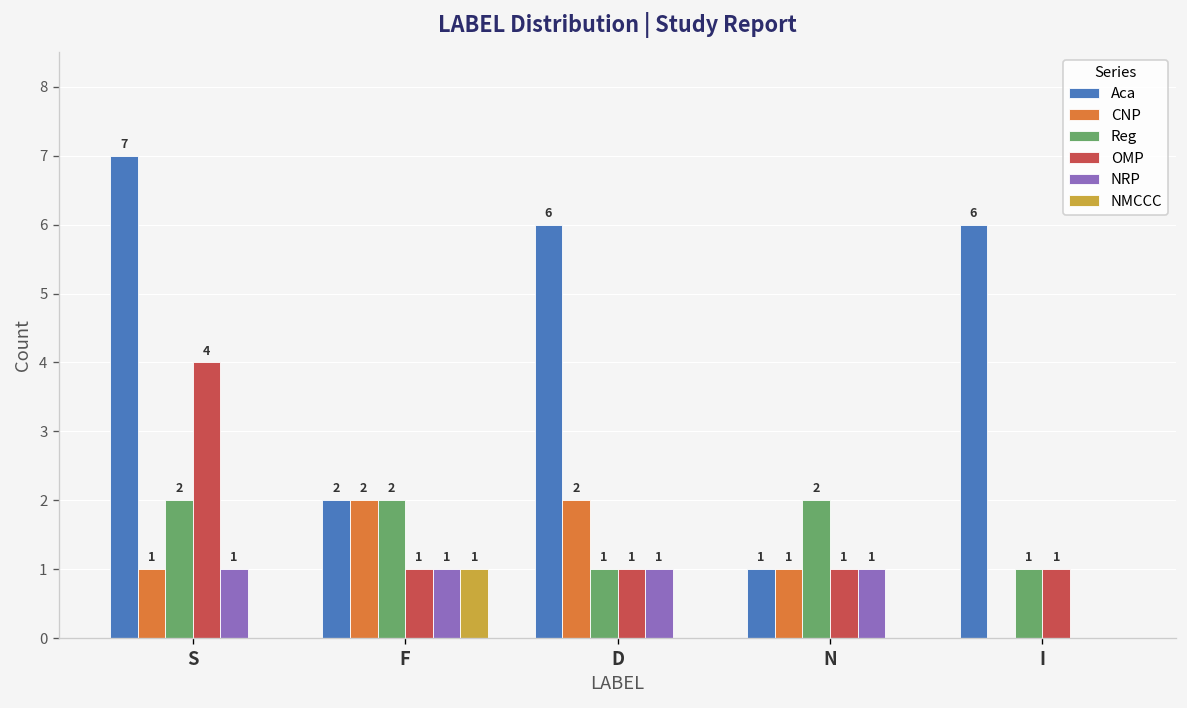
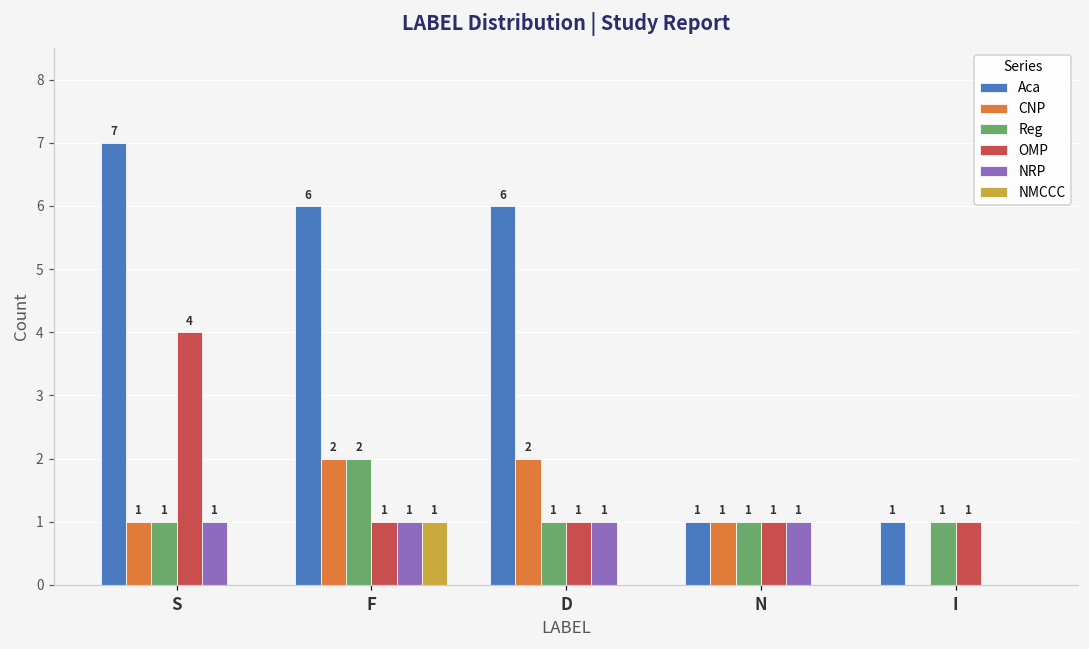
Reg, S: 2 -> 1
Aca, F: 2 -> 6
Reg, N: 2 -> 1
Aca, I: 6 -> 1
